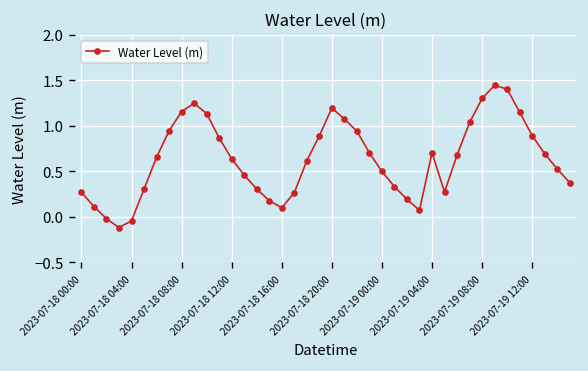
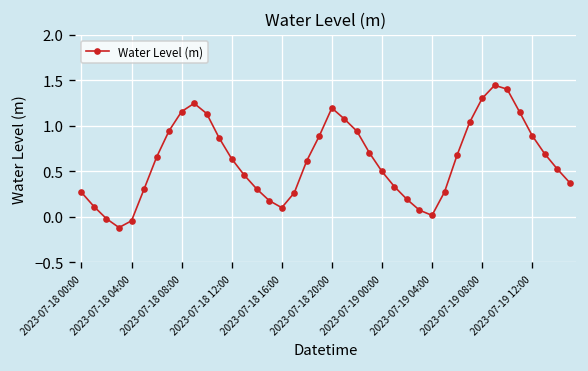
2023-07-19 04:00: 0.7 -> 0.0
